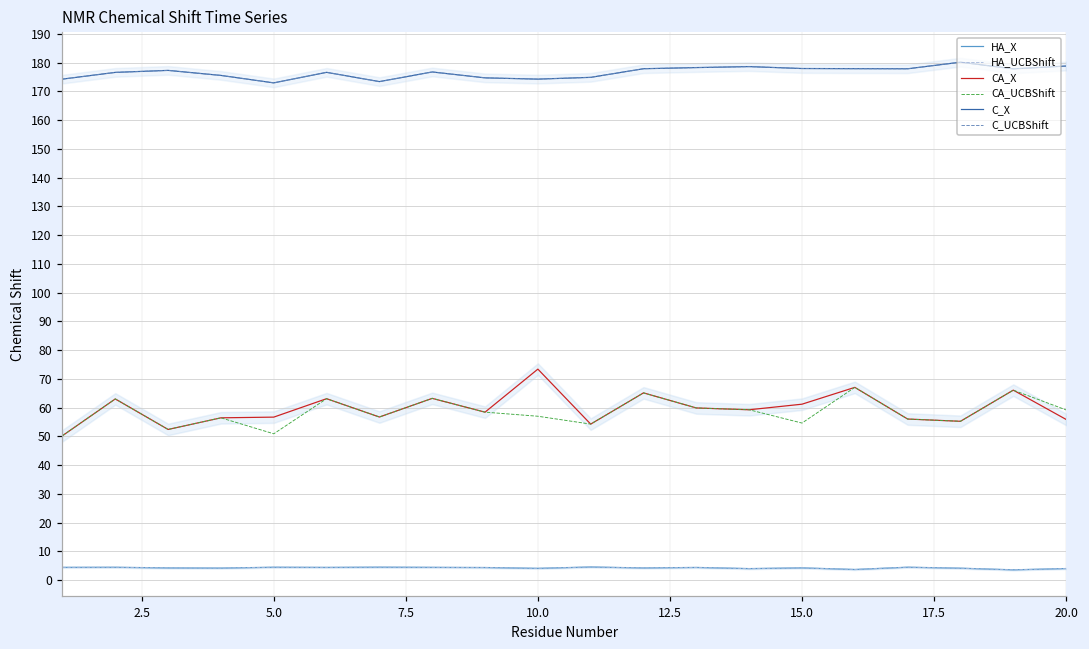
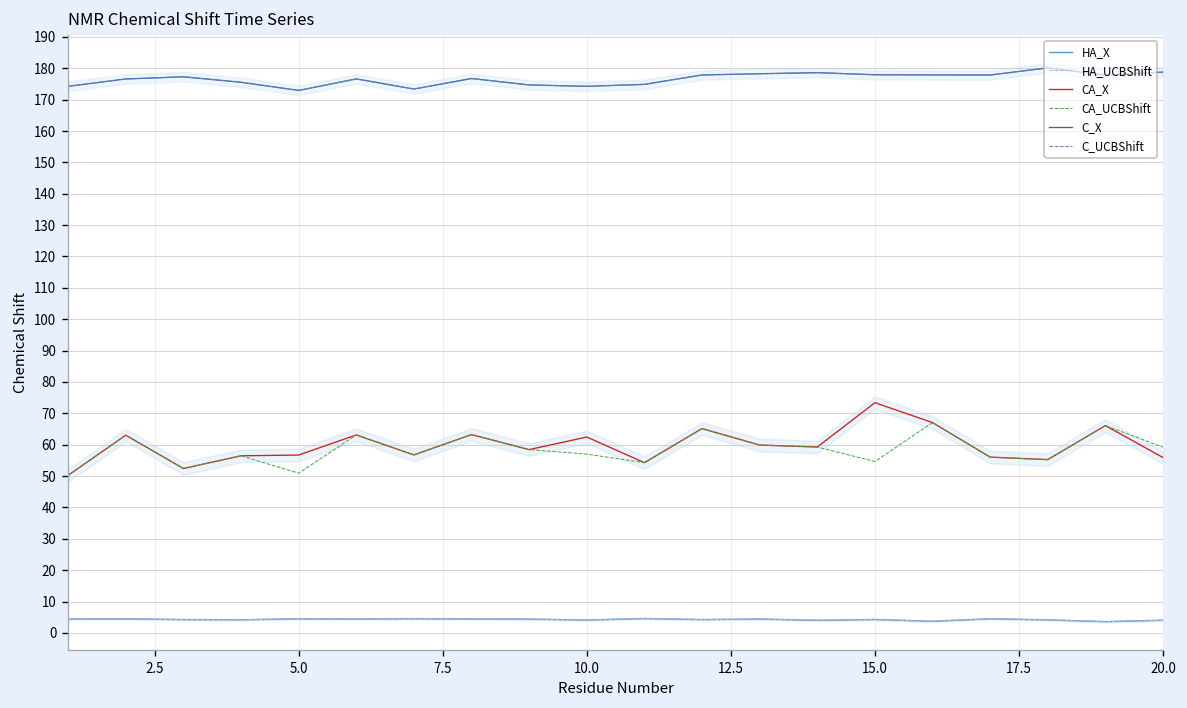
CA_X, 10.0: 73 -> 62
CA_X, 15.0: 61 -> 73
